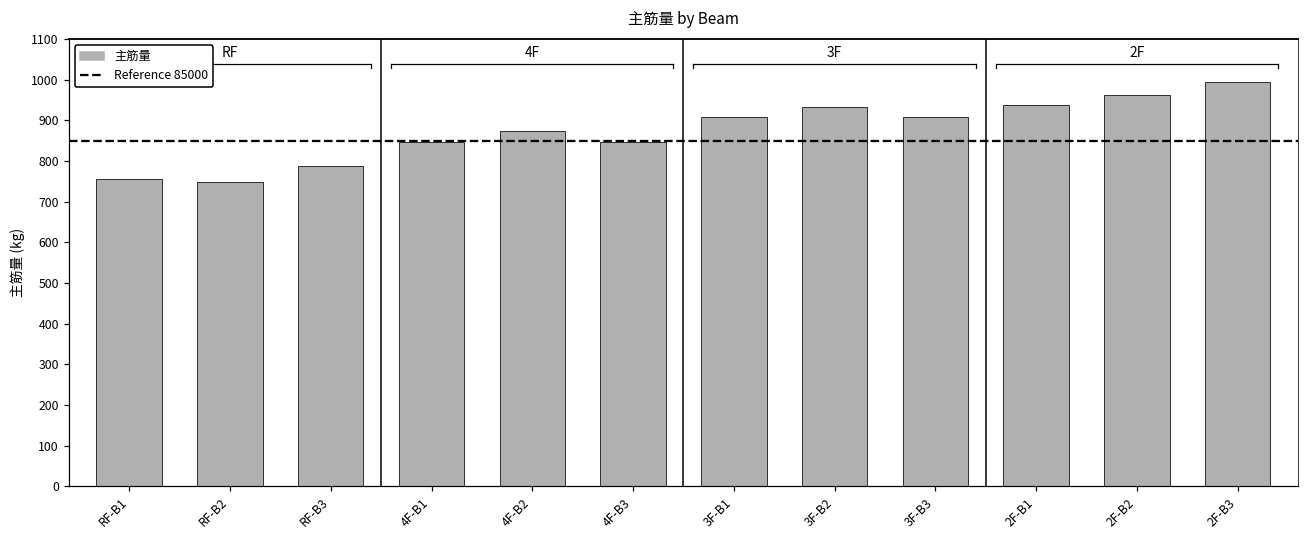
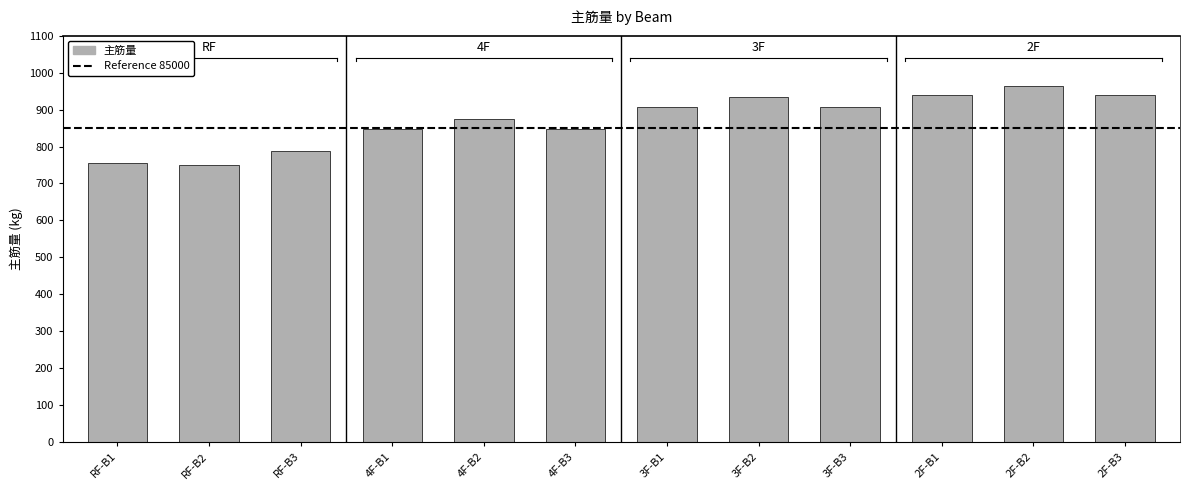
主筋量, 2F-B3: 990 -> 940
